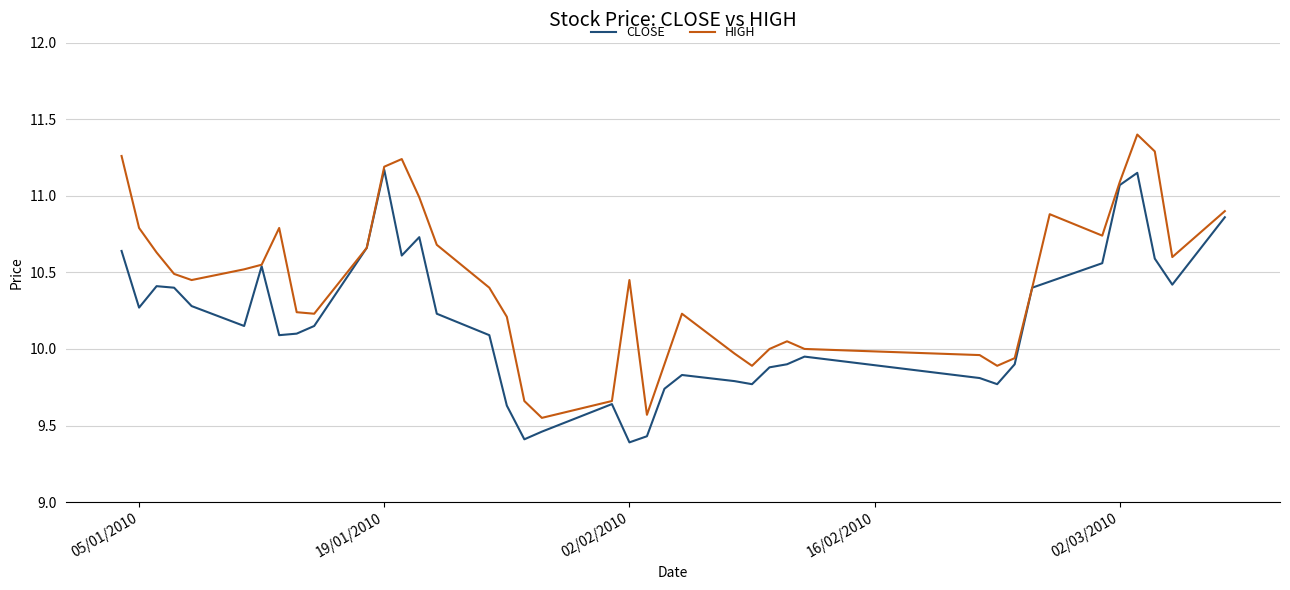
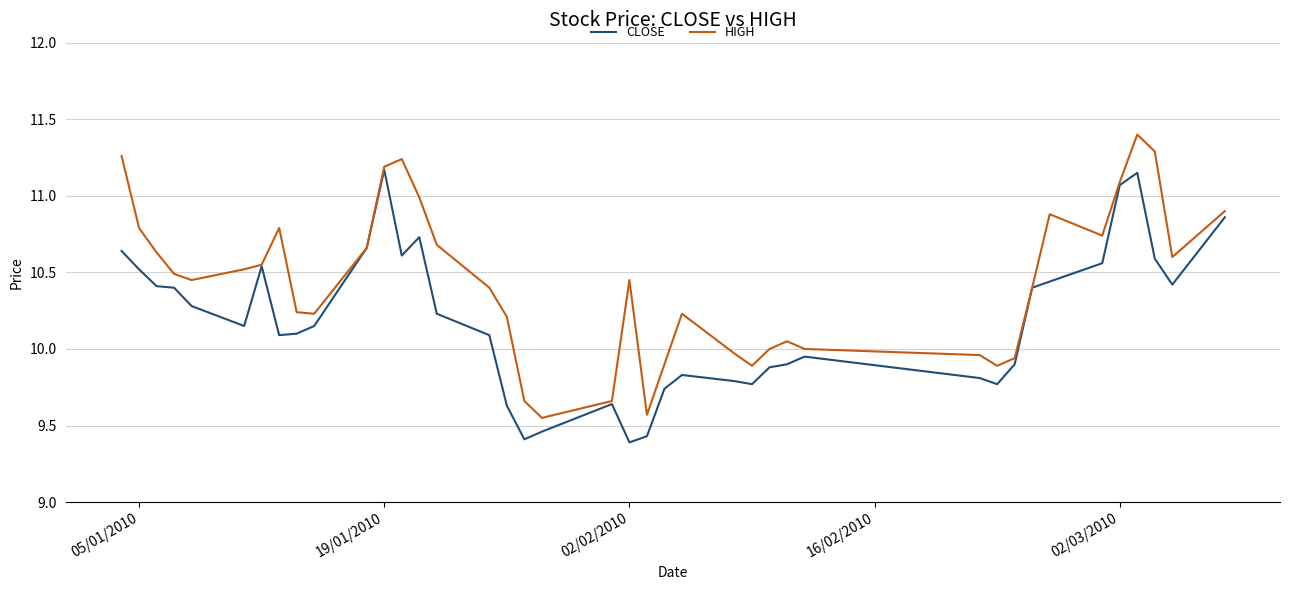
CLOSE, 05/01/2010: 10.27 -> 10.52
